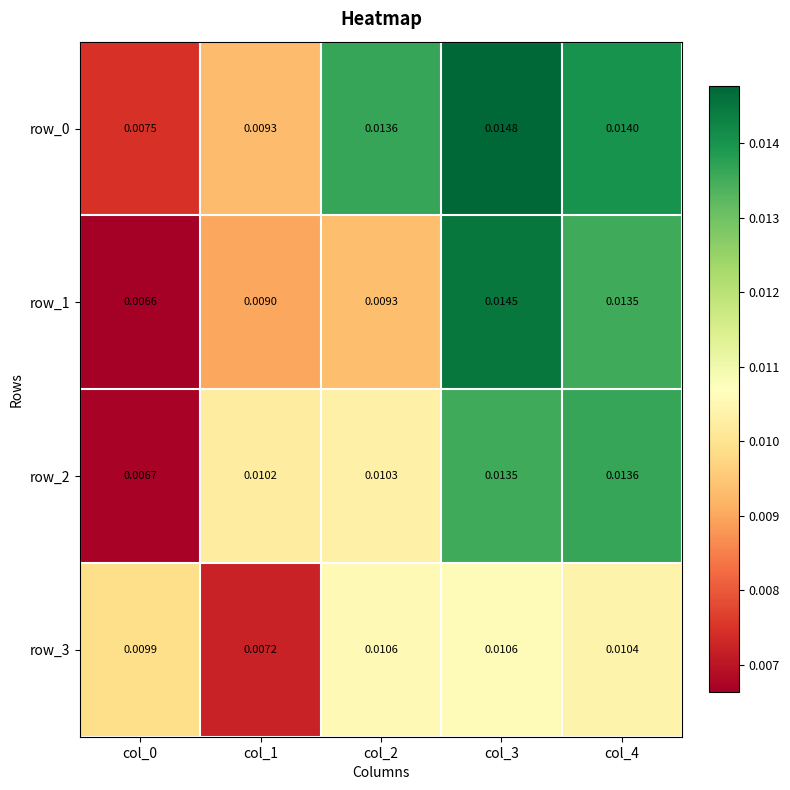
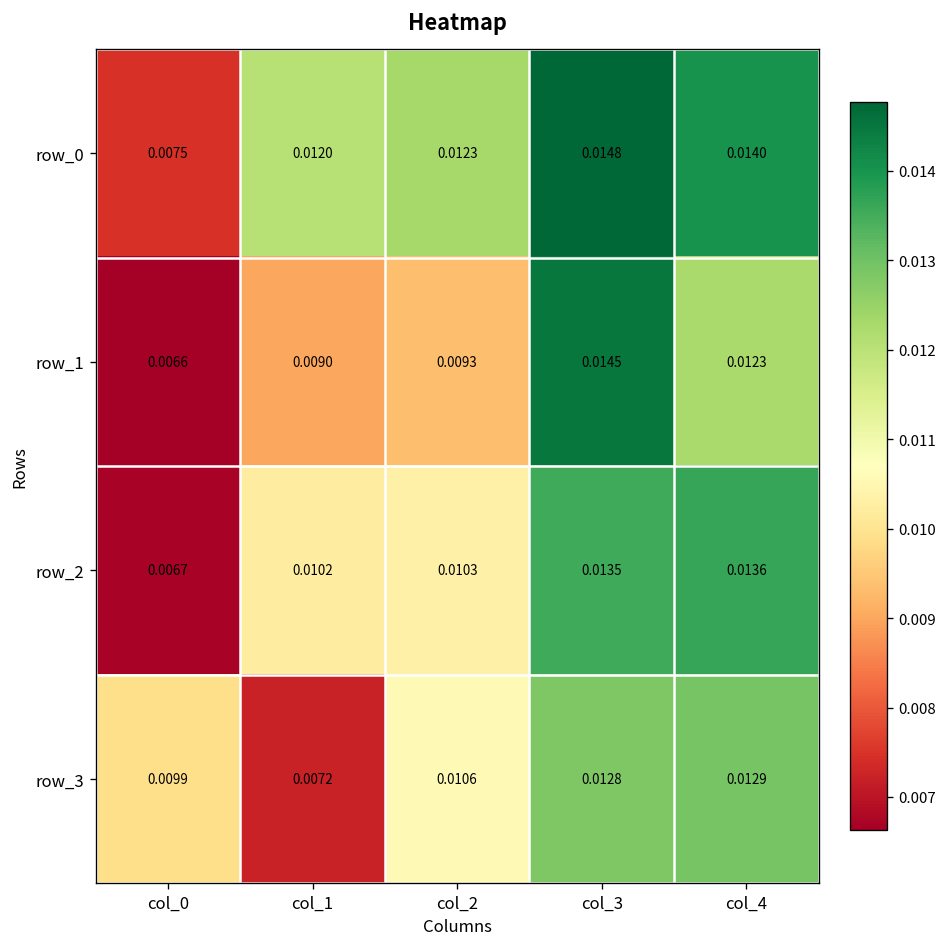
row_0, col_1: 0.0093 -> 0.0120
row_0, col_2: 0.0136 -> 0.0123
row_1, col_4: 0.0135 -> 0.0123
row_3, col_3: 0.0106 -> 0.0128
row_3, col_4: 0.0104 -> 0.0129
